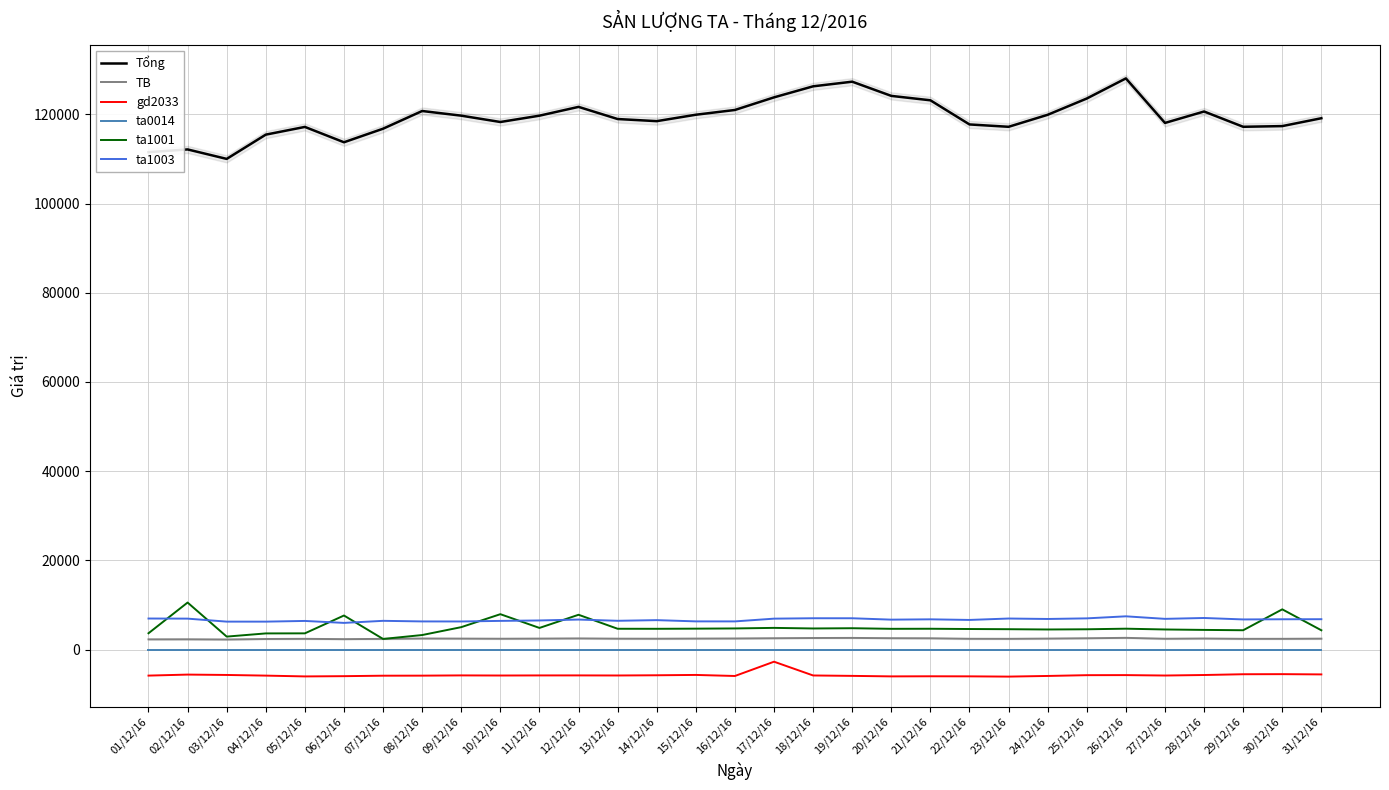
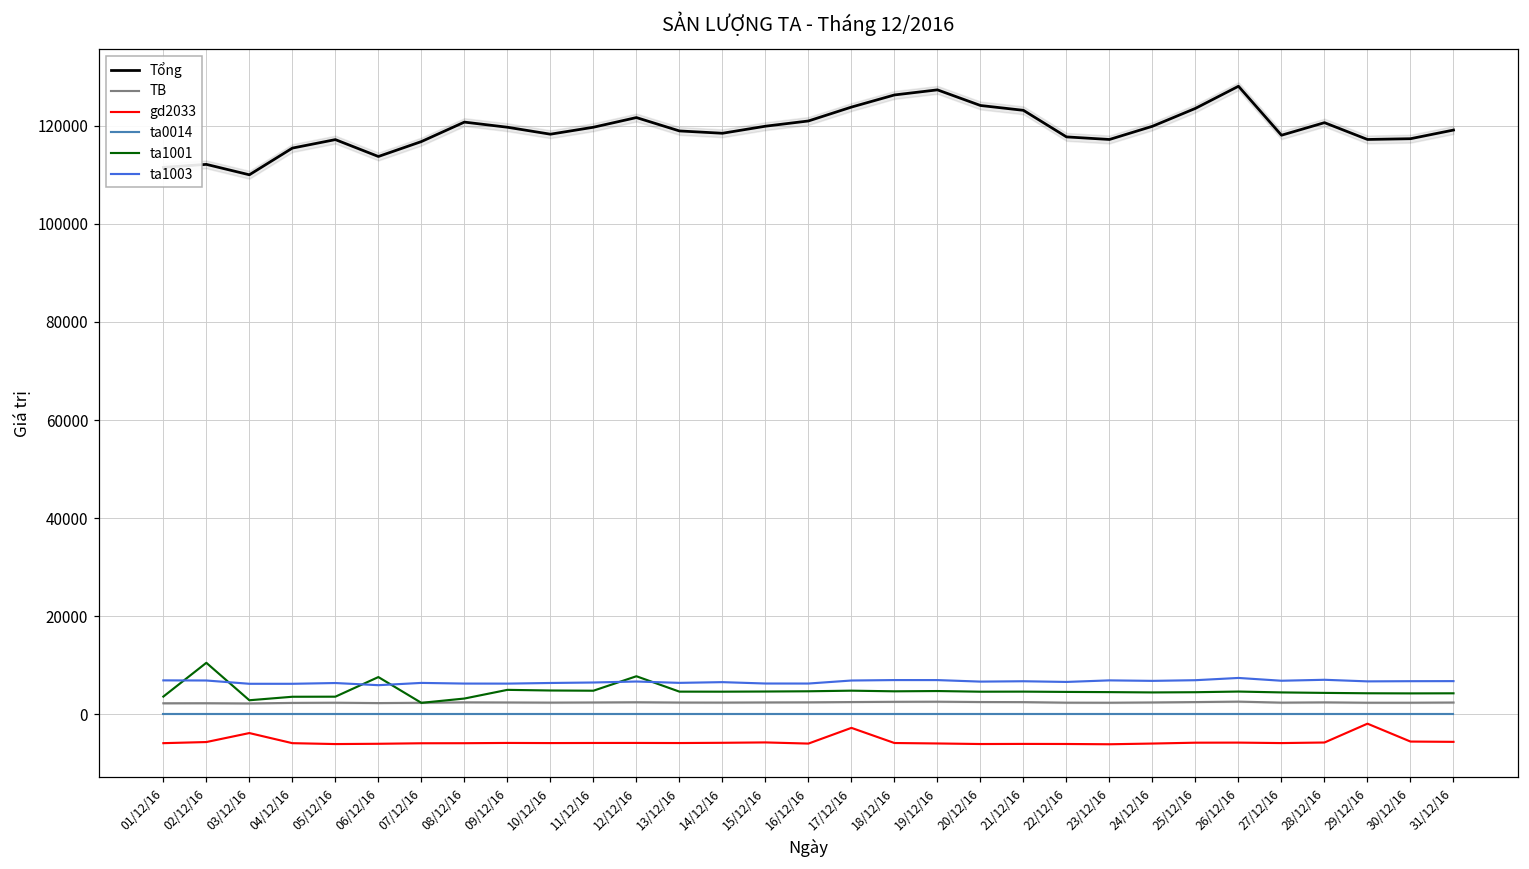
gd2033, 03/12/16: -6000 -> -4000
ta1001, 10/12/16: 8000 -> 5000
gd2033, 29/12/16: -6000 -> -2000
ta1001, 30/12/16: 9000 -> 4000
